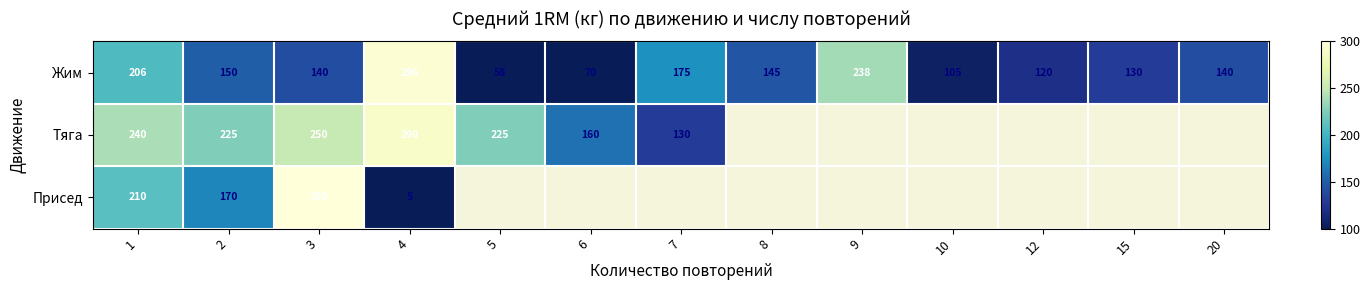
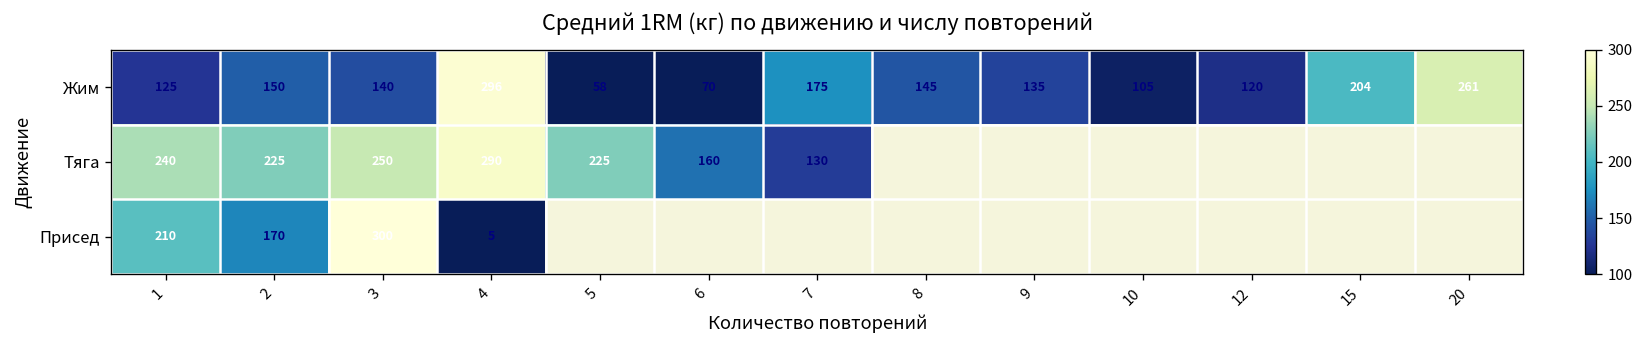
Жим, 1: 206 -> 125
Жим, 9: 238 -> 135
Жим, 15: 130 -> 204
Жим, 20: 140 -> 261
